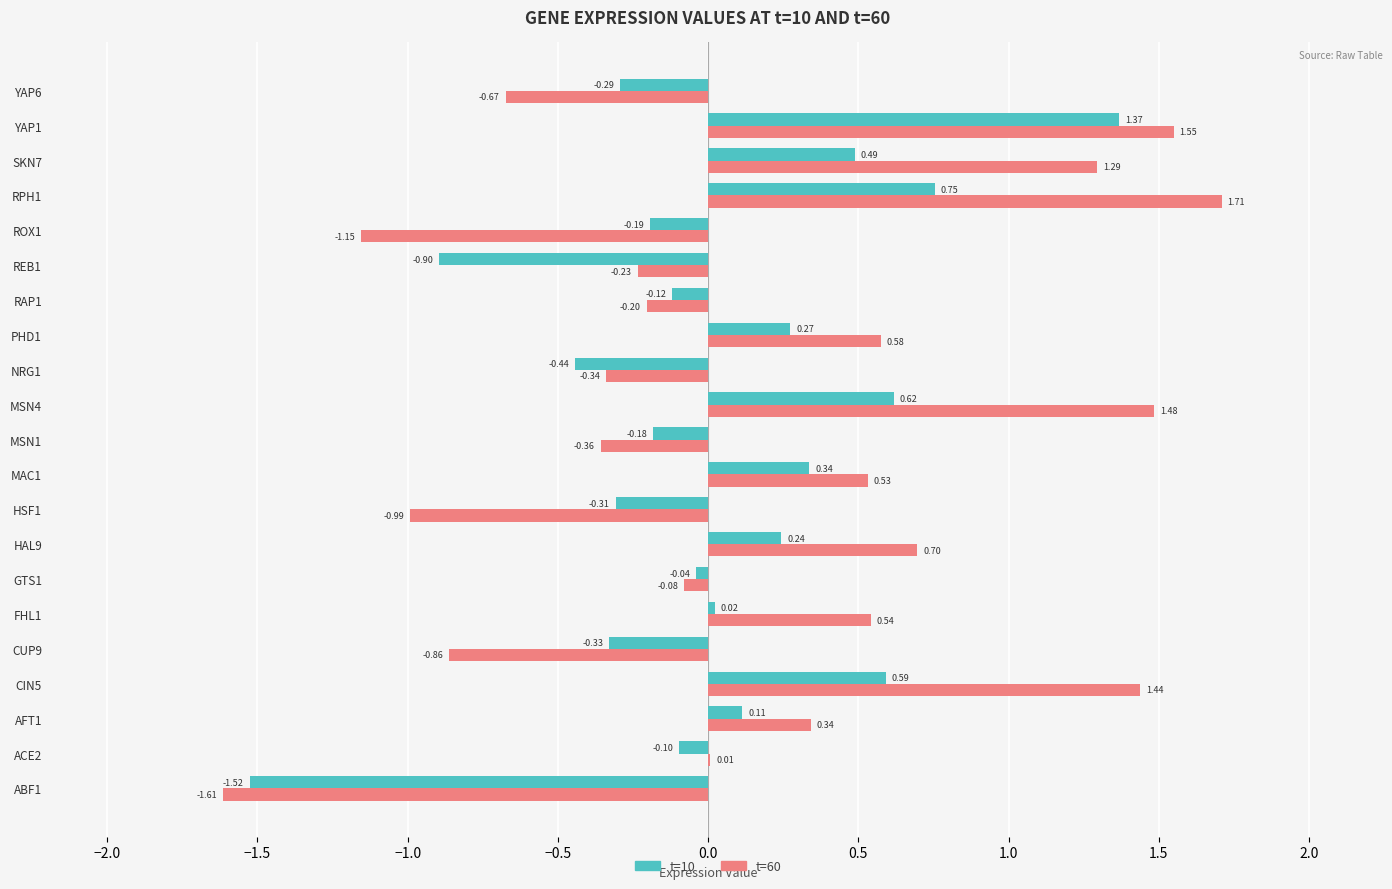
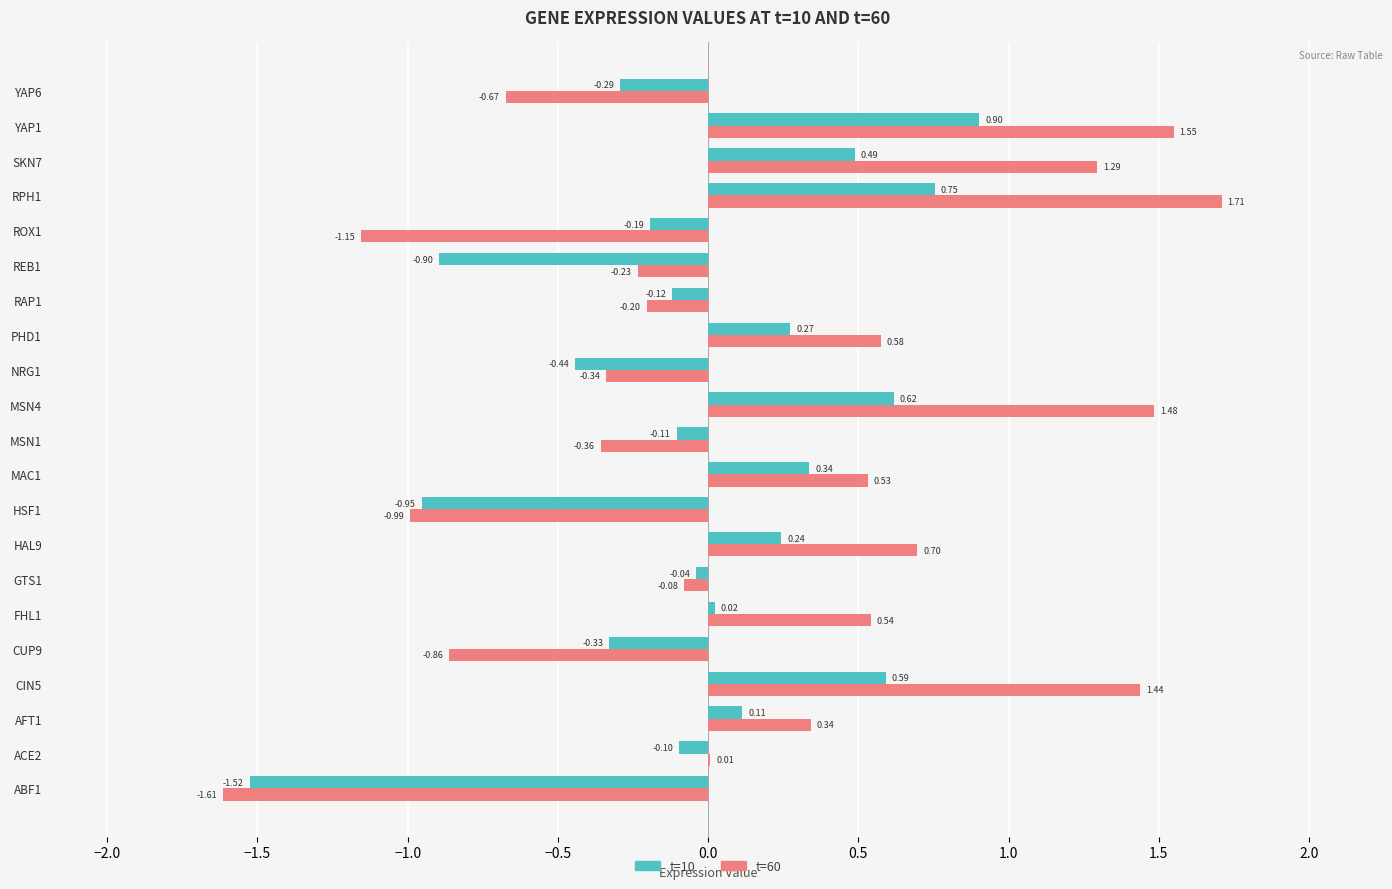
t=10, YAP1: 1.37 -> 0.90
t=10, MSN1: -0.18 -> -0.11
t=10, HSF1: -0.31 -> -0.95
